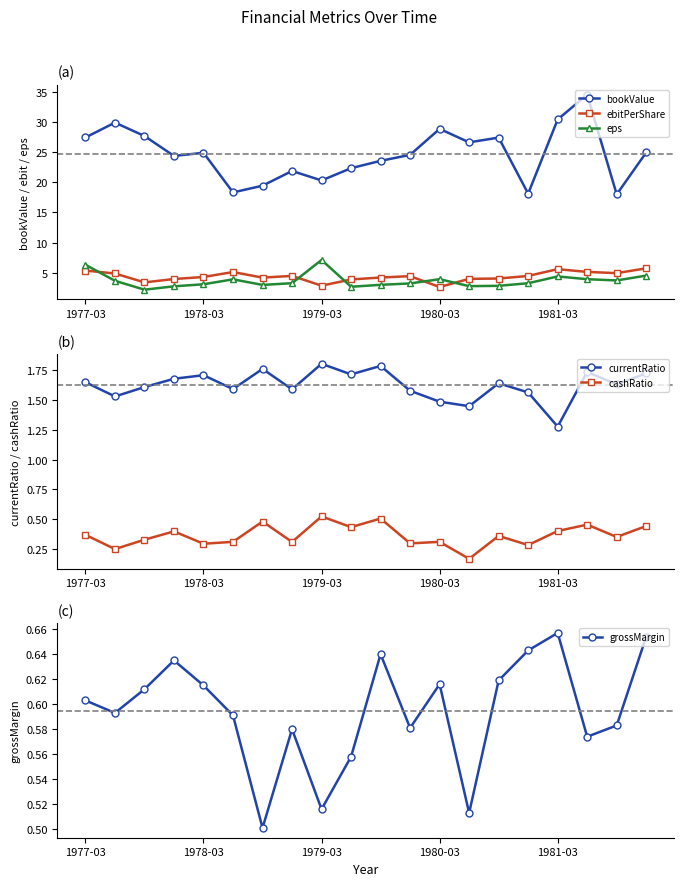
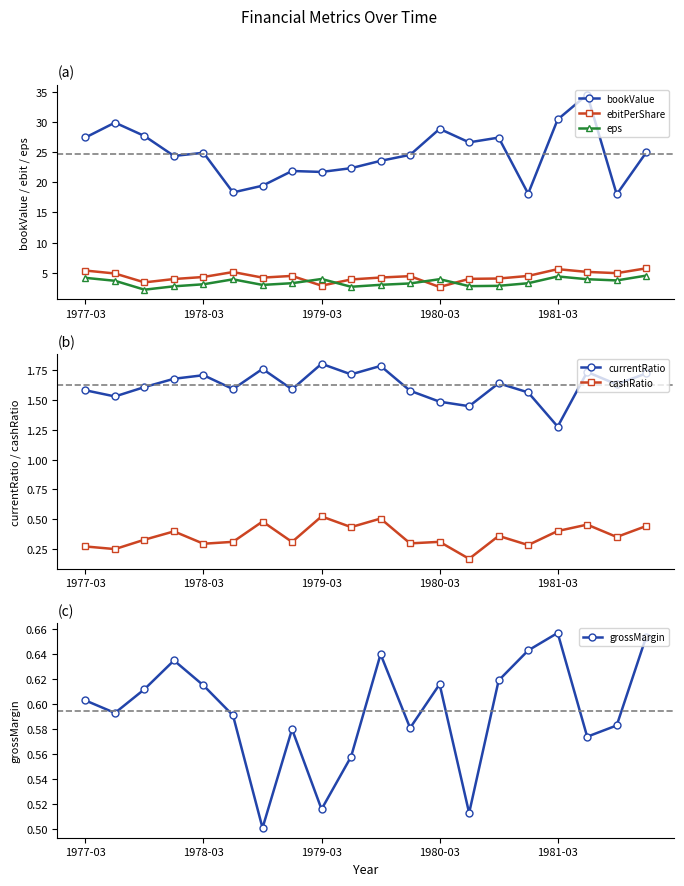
(a), eps, 1977-03: 6 -> 4
(a), bookValue, 1979-03: 20 -> 22
(a), eps, 1979-03: 7 -> 4
(b), currentRatio, 1977-03: 1.65 -> 1.58
(b), cashRatio, 1977-03: 0.37 -> 0.27
